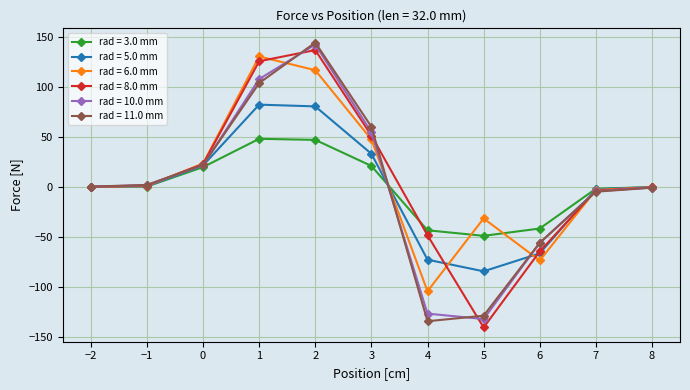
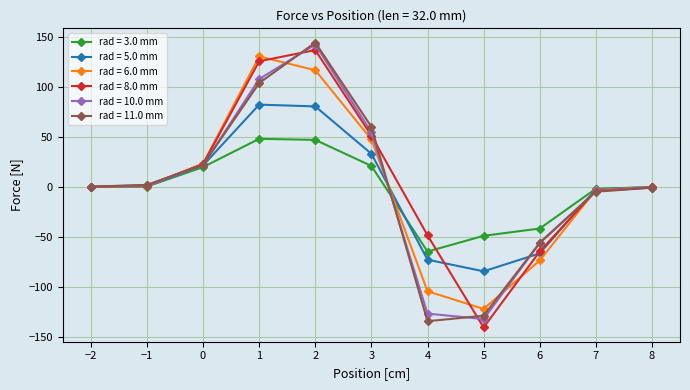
rad = 3.0 mm, 4: -40 -> -60
rad = 6.0 mm, 5: -30 -> -120
